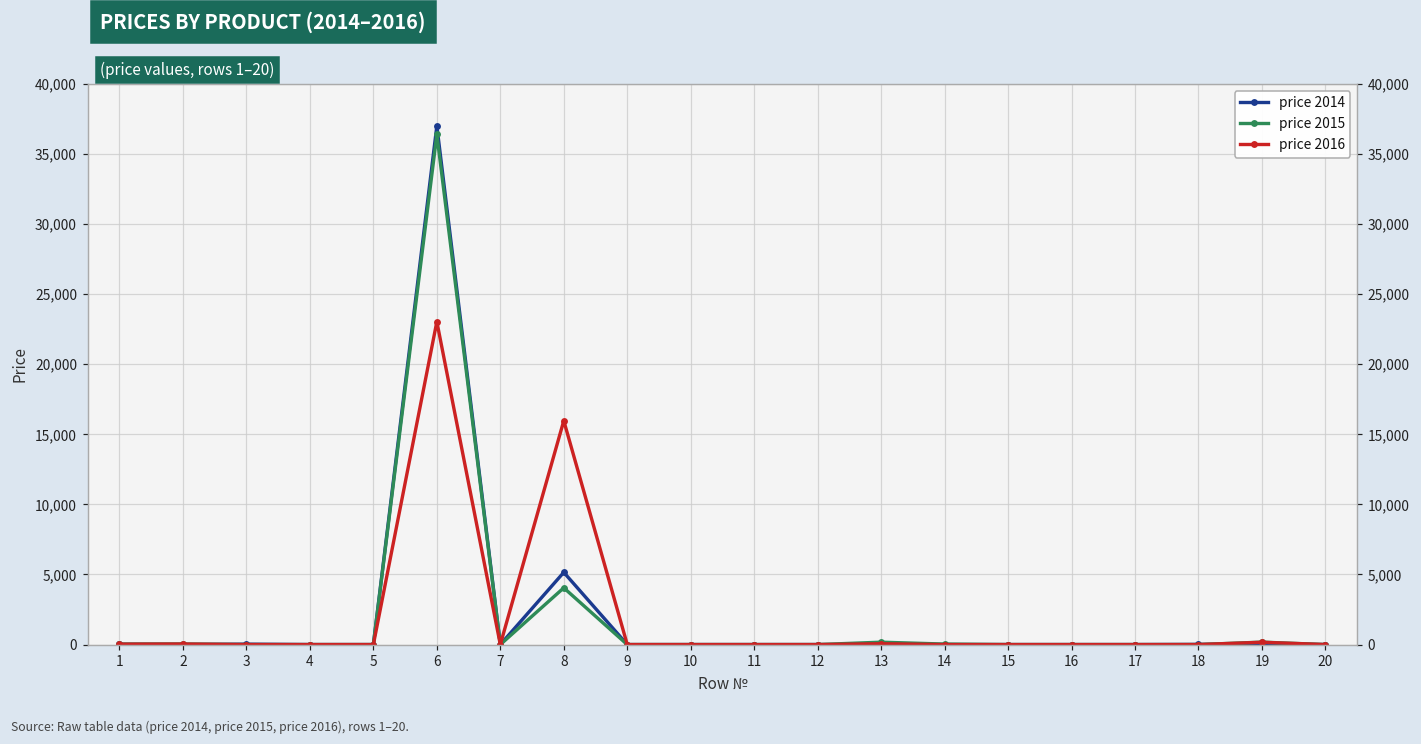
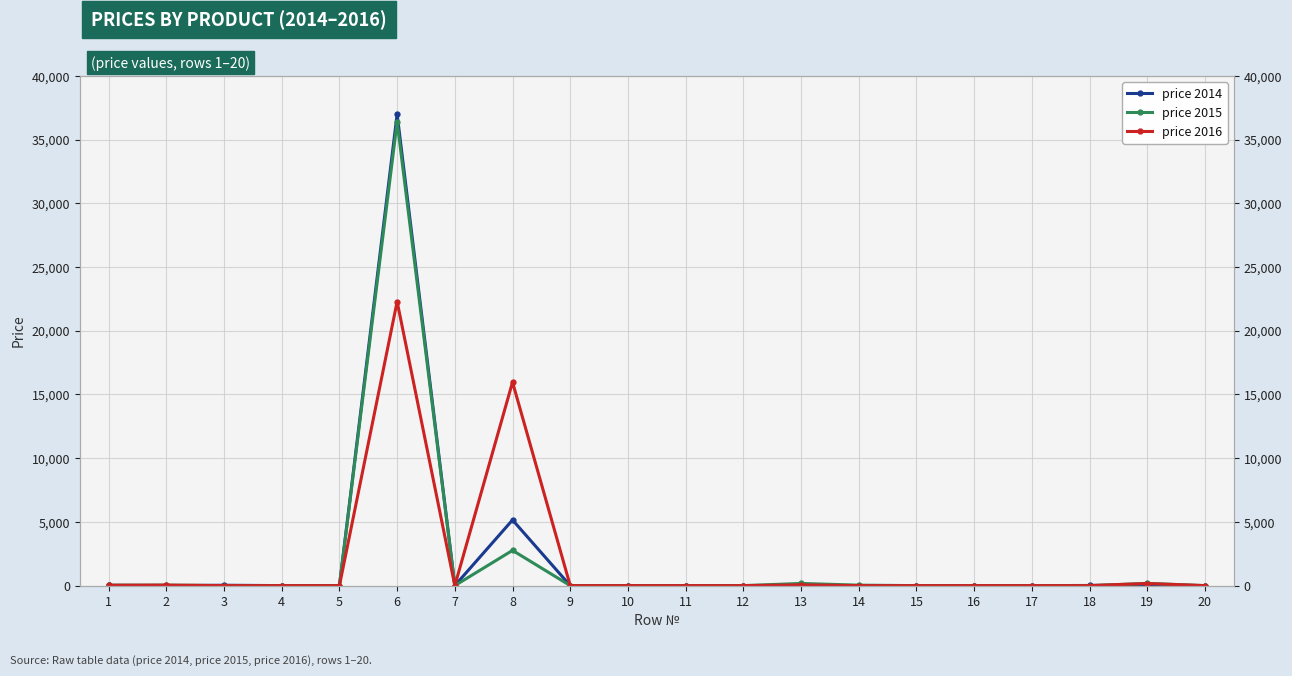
price 2016, 6: 23,000 -> 22,300
price 2015, 8: 4,000 -> 2,800
